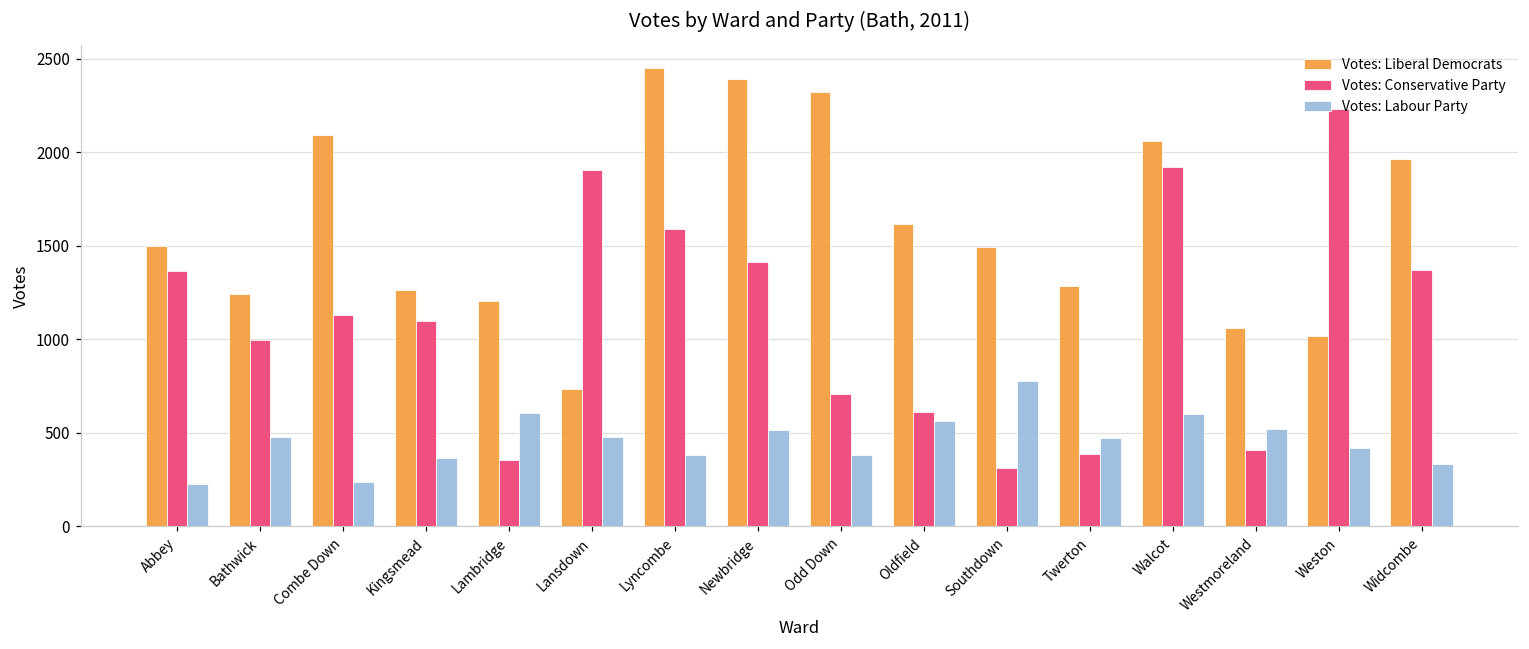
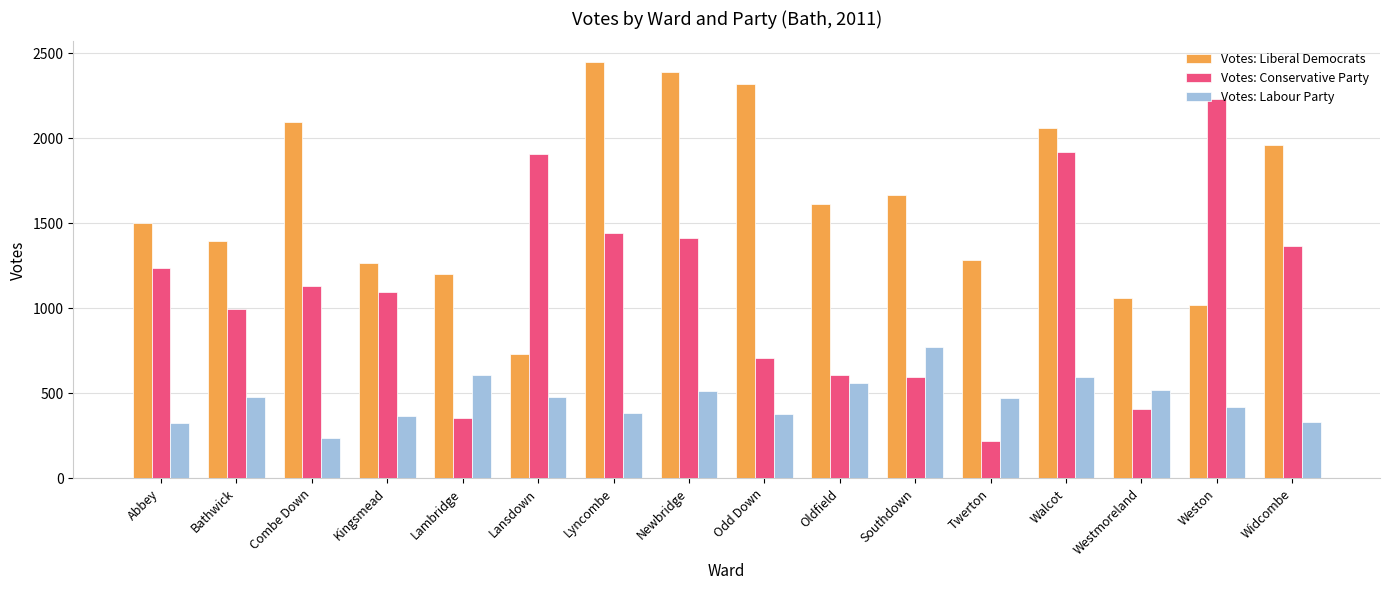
Votes: Conservative Party, Abbey: 1360 -> 1240
Votes: Labour Party, Abbey: 230 -> 320
Votes: Liberal Democrats, Bathwick: 1240 -> 1400
Votes: Conservative Party, Lyncombe: 1590 -> 1440
Votes: Liberal Democrats, Southdown: 1490 -> 1670
Votes: Conservative Party, Southdown: 310 -> 600
Votes: Conservative Party, Twerton: 390 -> 220
